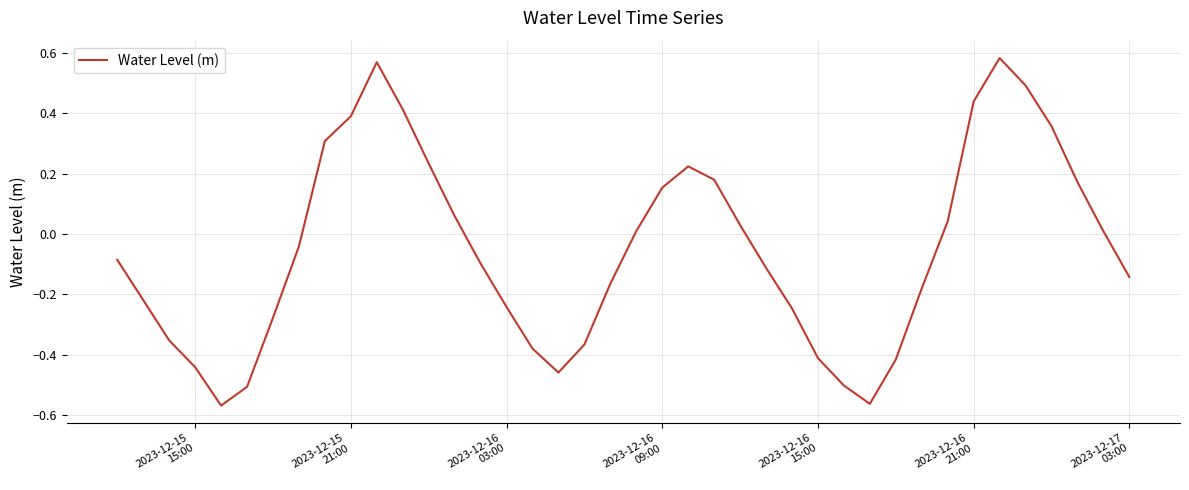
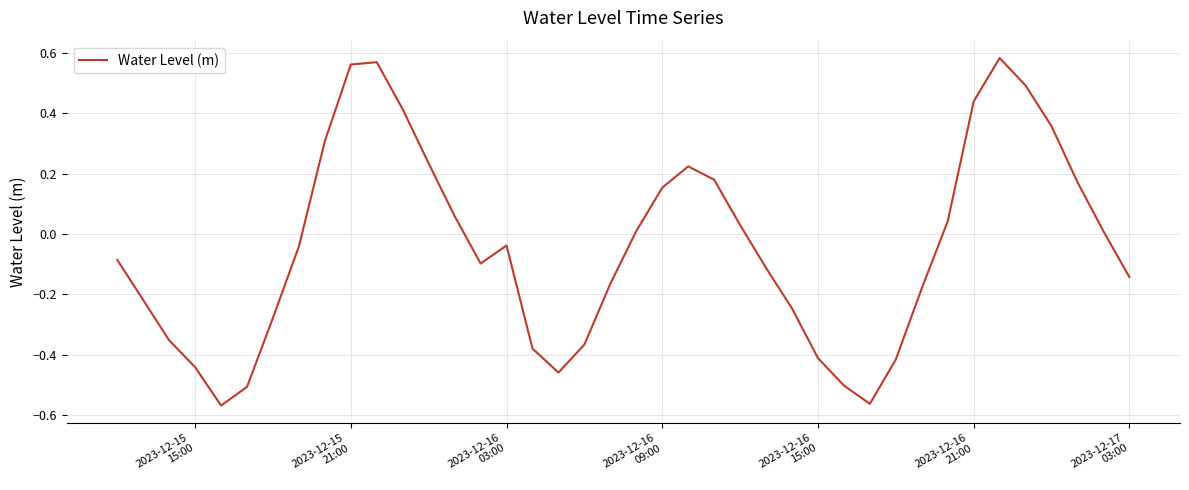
2023-12-15 21:00: 0.39 -> 0.56
2023-12-16 03:00: -0.24 -> -0.04
